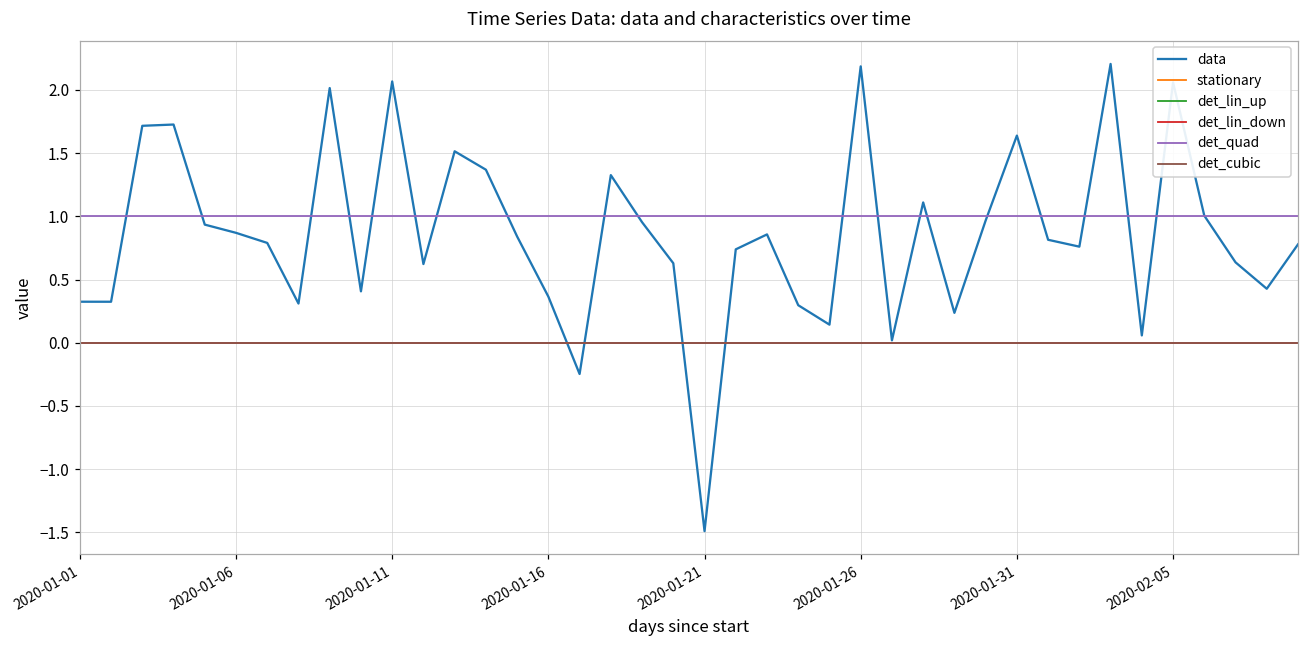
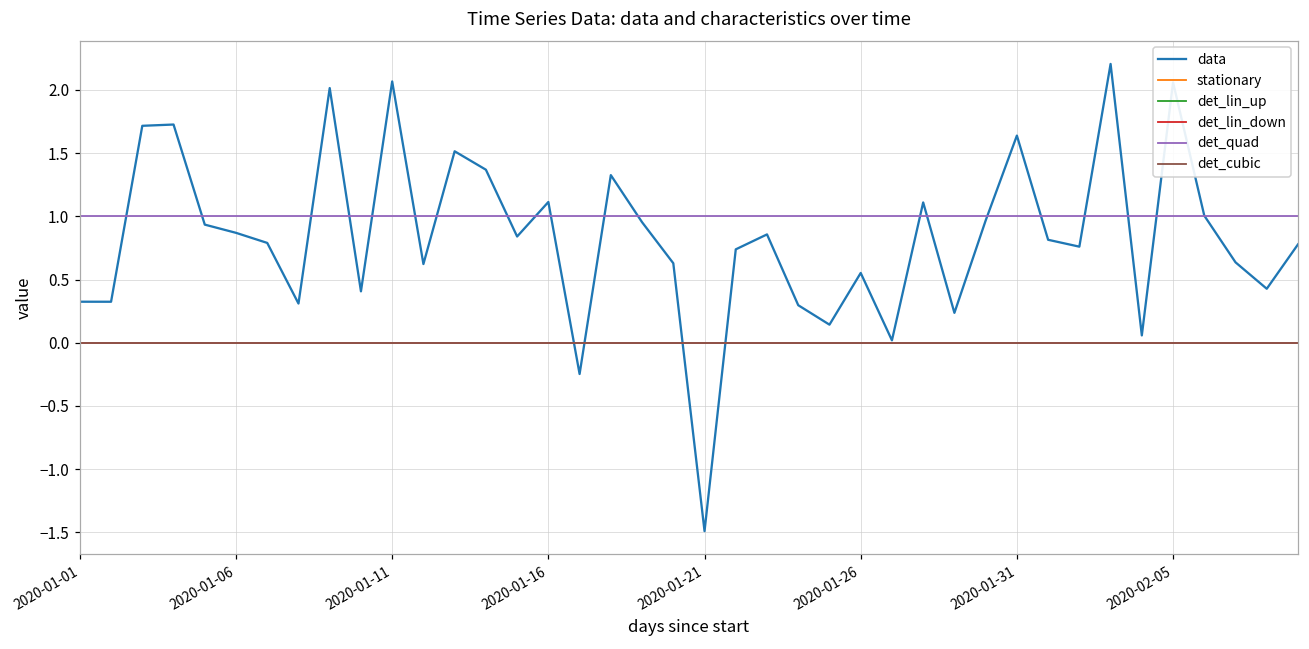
data, 2020-01-16: 0.37 -> 1.11
data, 2020-01-26: 2.19 -> 0.55
